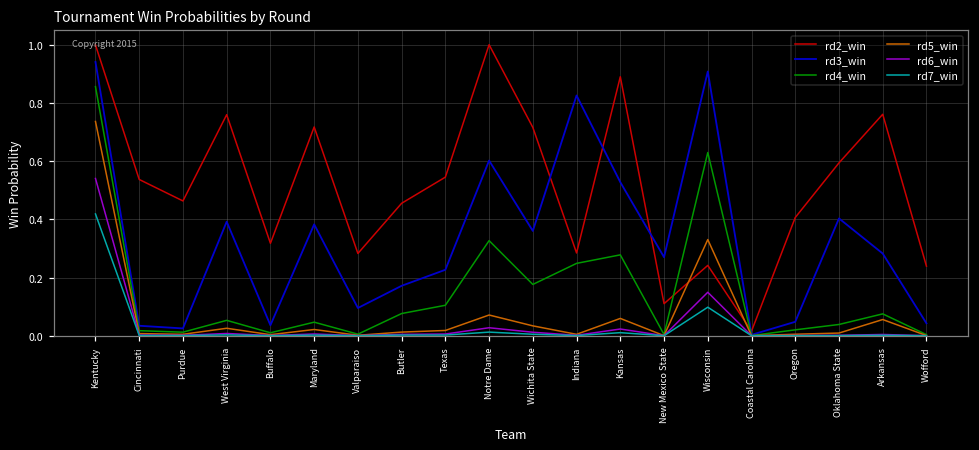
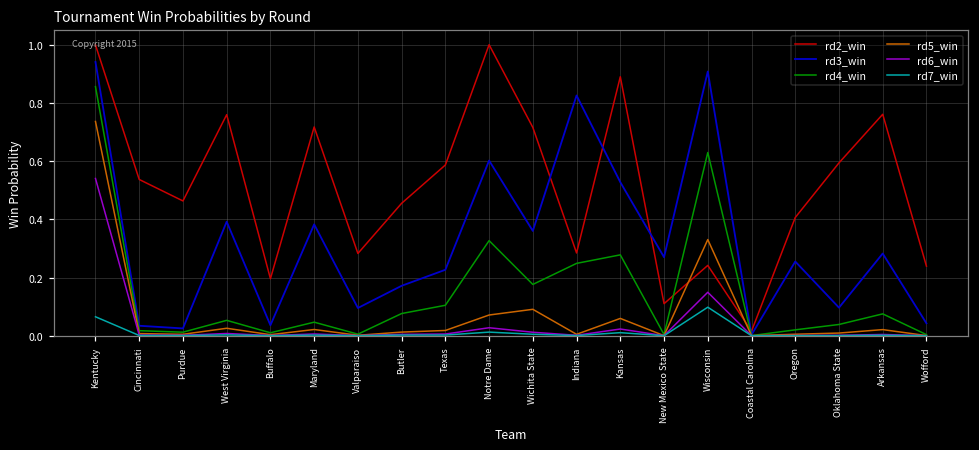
rd7_win, Kentucky: 0.42 -> 0.07
rd2_win, Buffalo: 0.32 -> 0.20
rd2_win, Texas: 0.54 -> 0.59
rd5_win, Wichita State: 0.03 -> 0.09
rd3_win, Oregon: 0.05 -> 0.26
rd3_win, Oklahoma State: 0.40 -> 0.10
rd5_win, Arkansas: 0.06 -> 0.02
